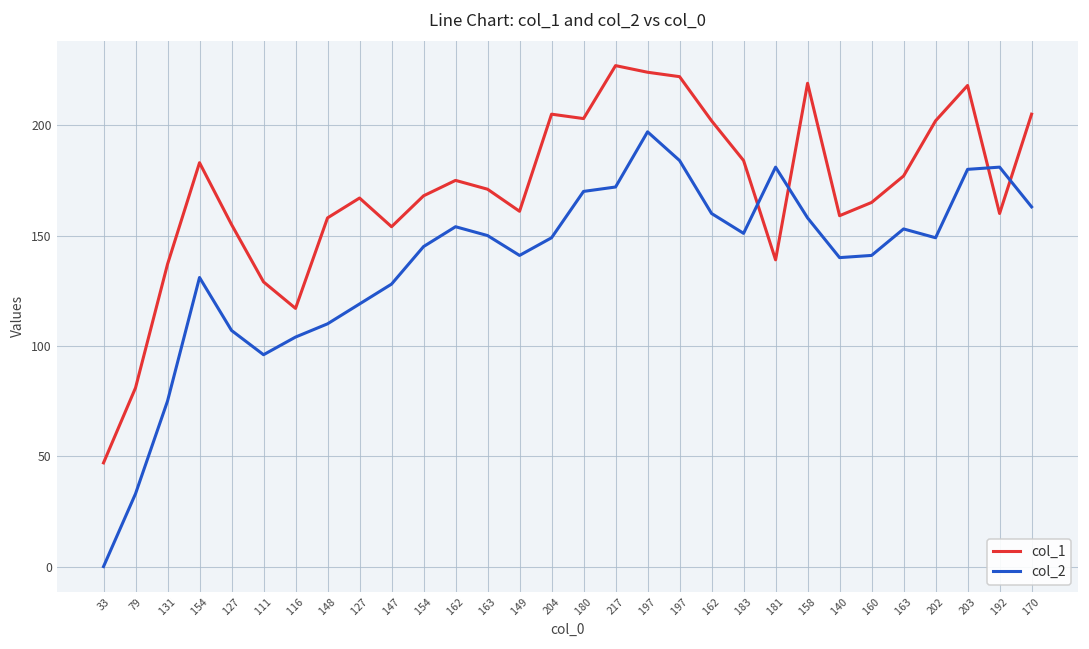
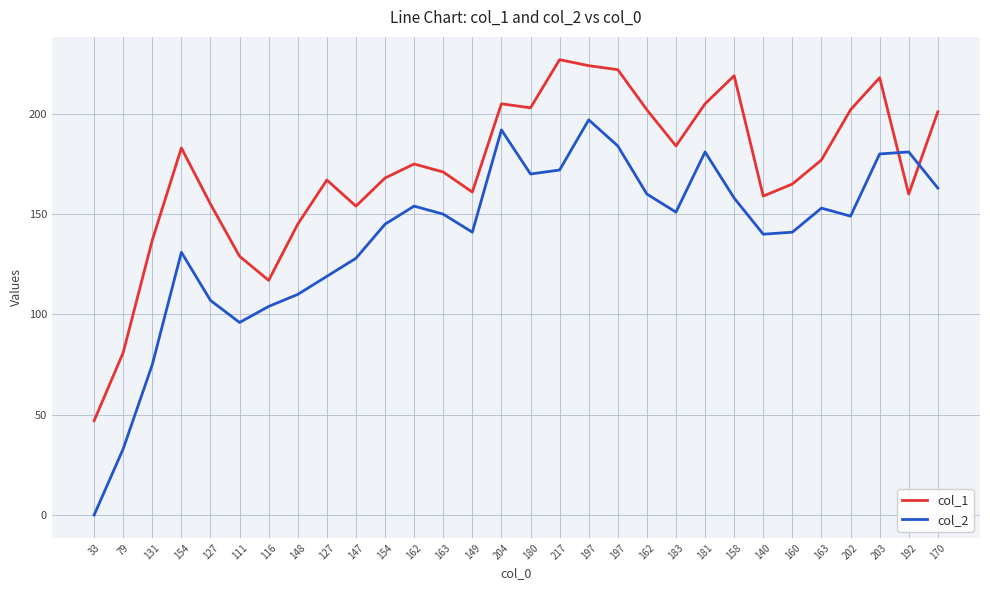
col_1, 148: 158 -> 145
col_2, 204: 149 -> 192
col_1, 181: 139 -> 205
col_1, 170: 205 -> 201
